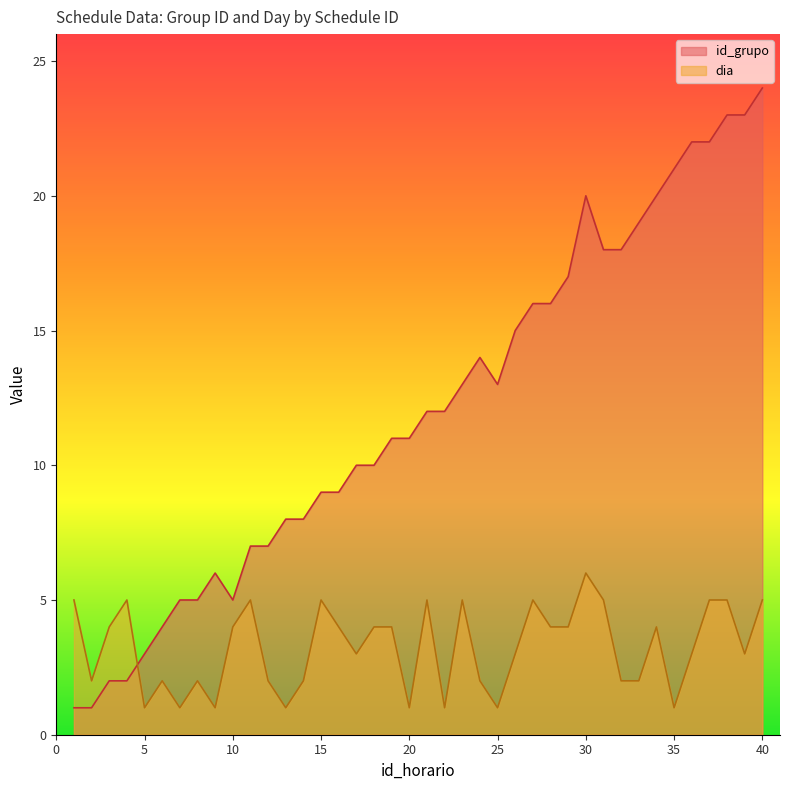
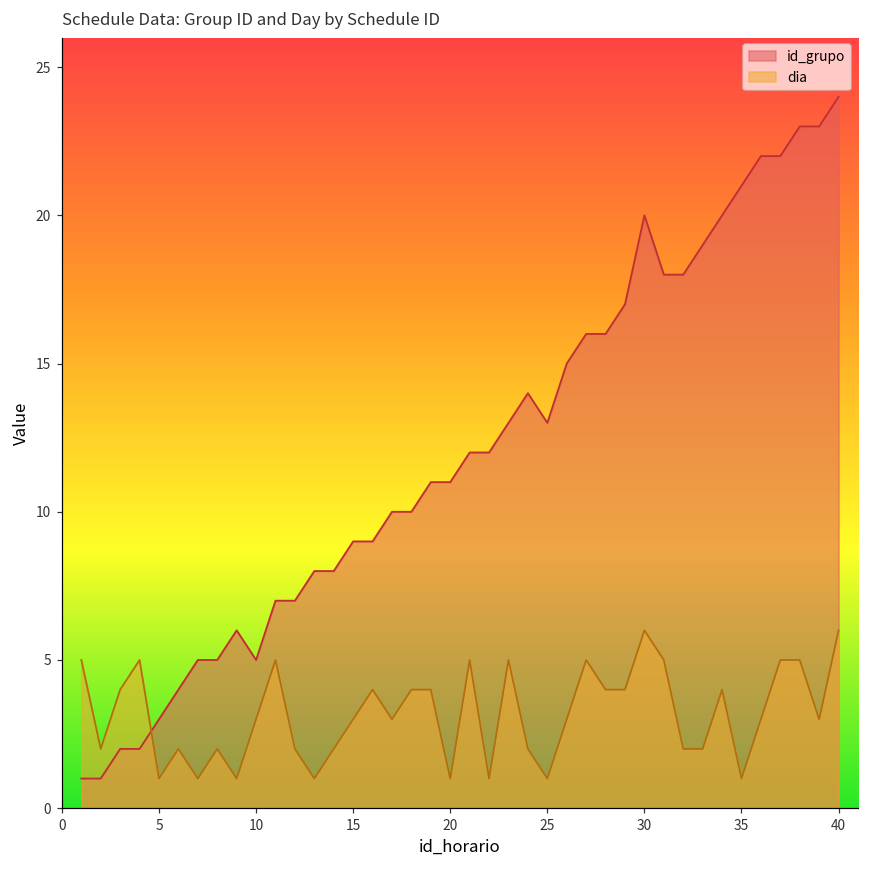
dia, 10: 4 -> 3
dia, 15: 5 -> 3
dia, 40: 5 -> 6
